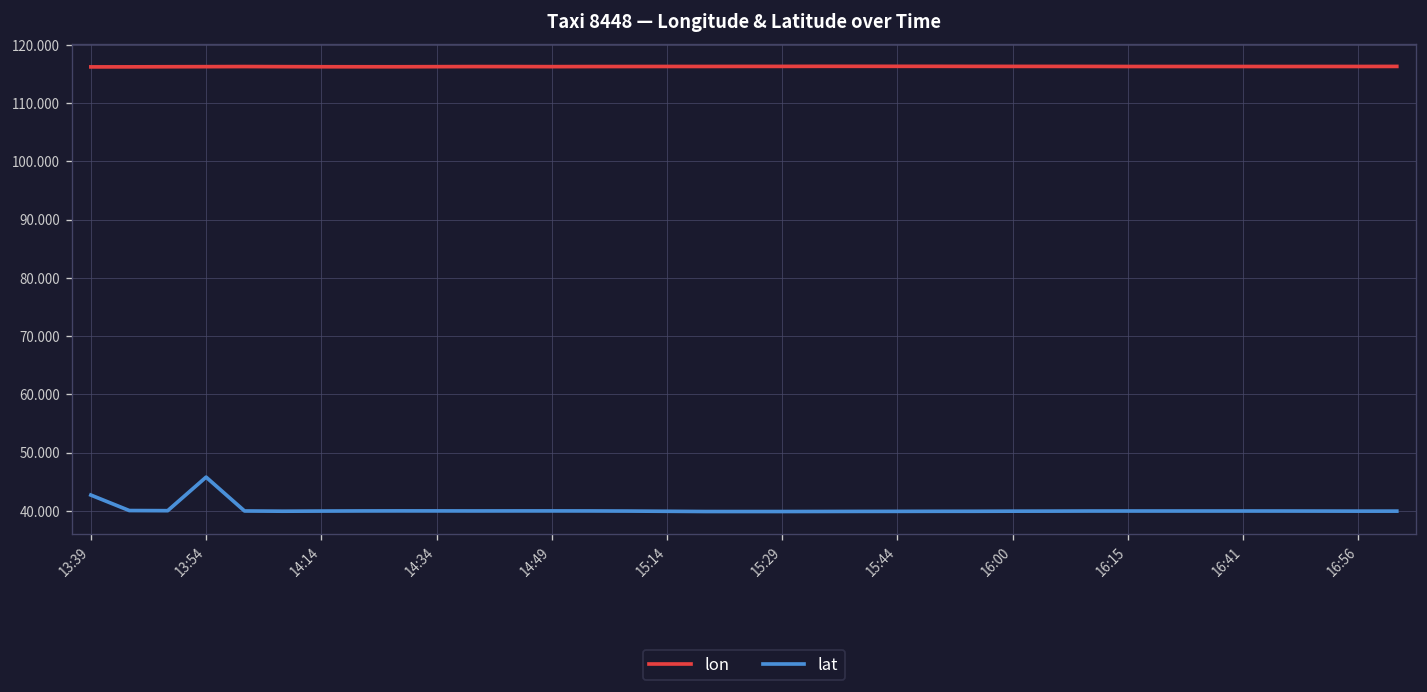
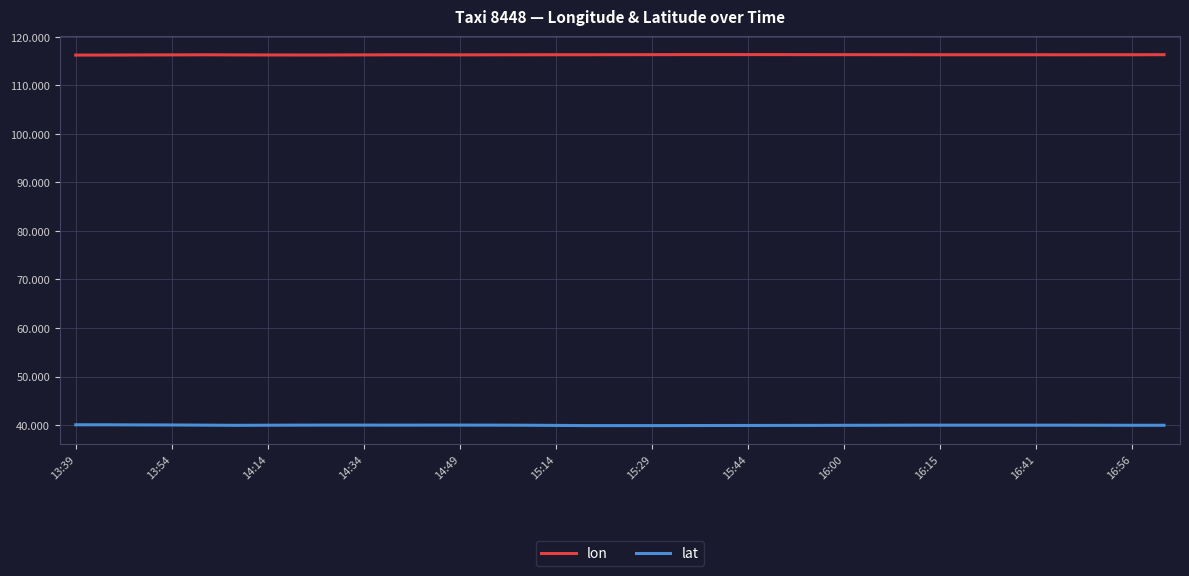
lat, 13:39: 43 -> 40
lat, 13:54: 46 -> 40
